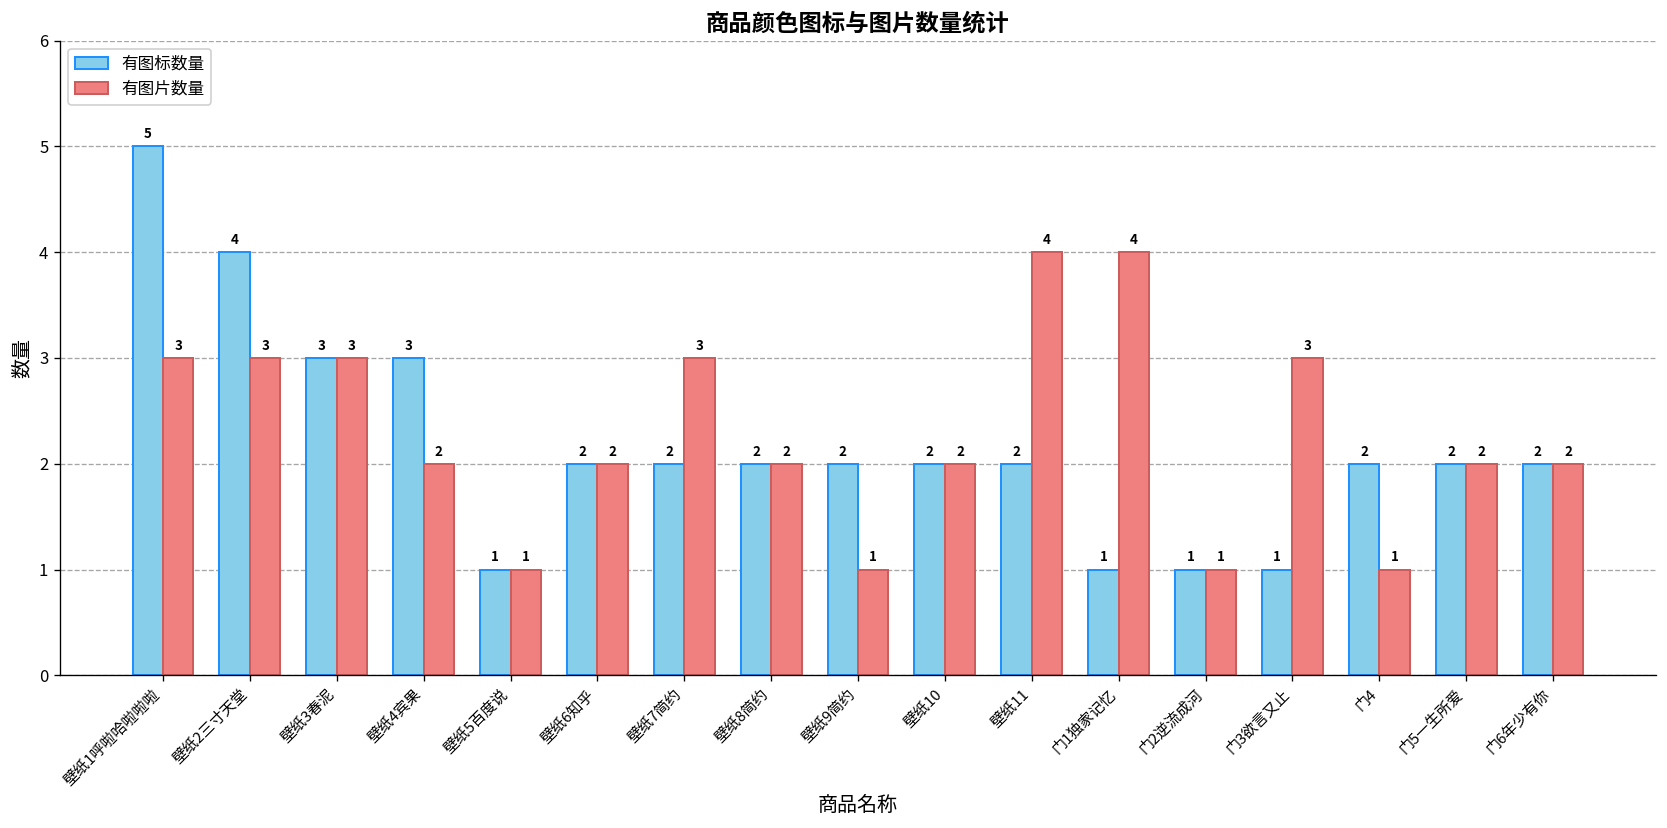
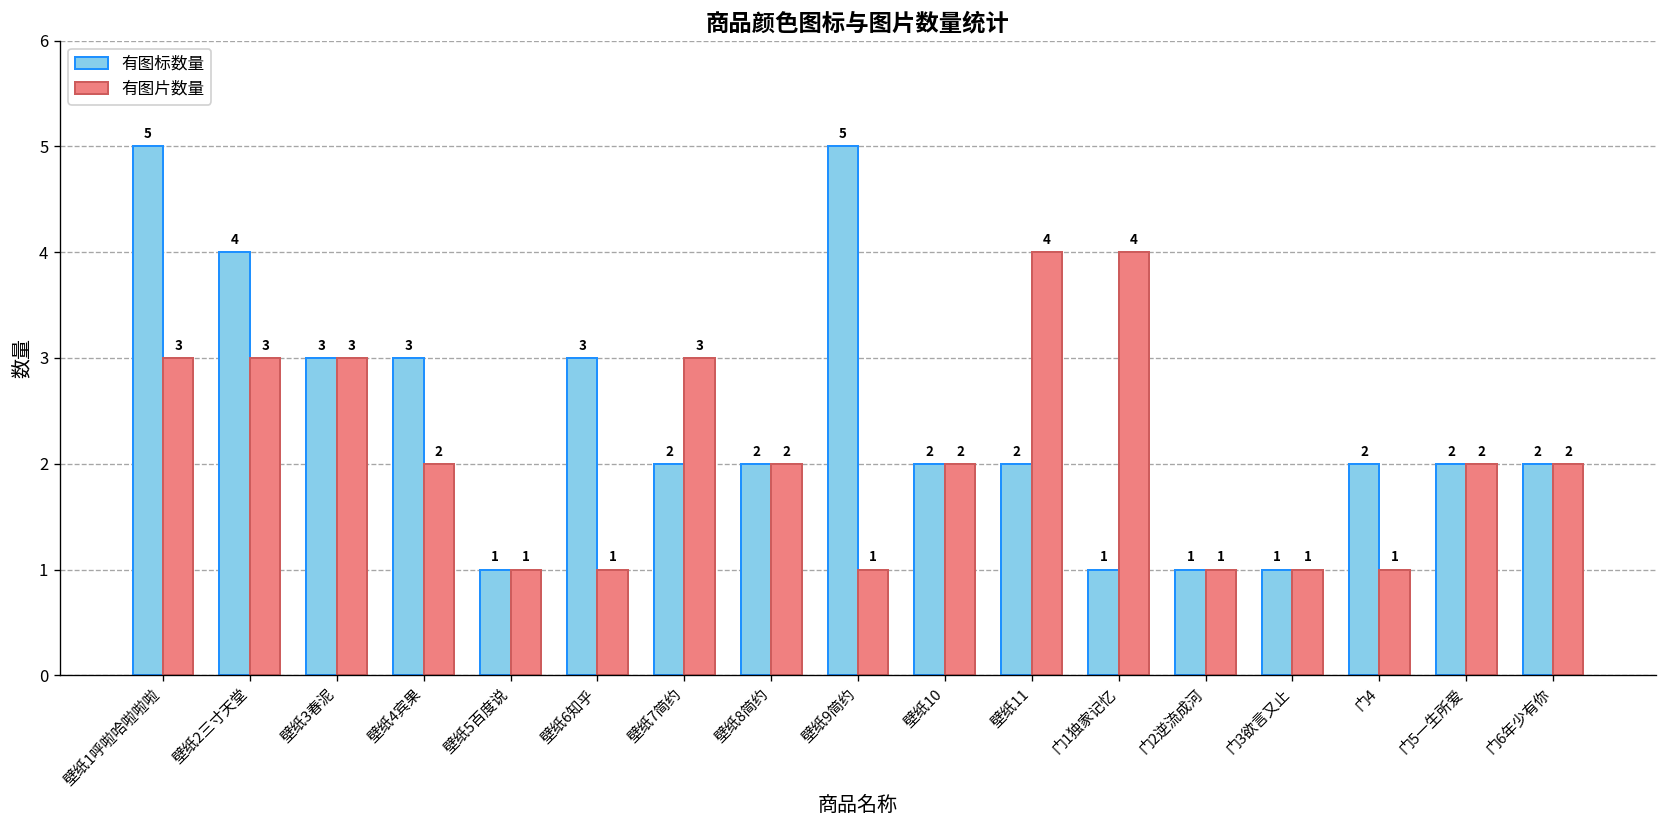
有图标数量, 壁纸6知乎: 2 -> 3
有图片数量, 壁纸6知乎: 2 -> 1
有图标数量, 壁纸9简约: 2 -> 5
有图片数量, 门3欲言又止: 3 -> 1
